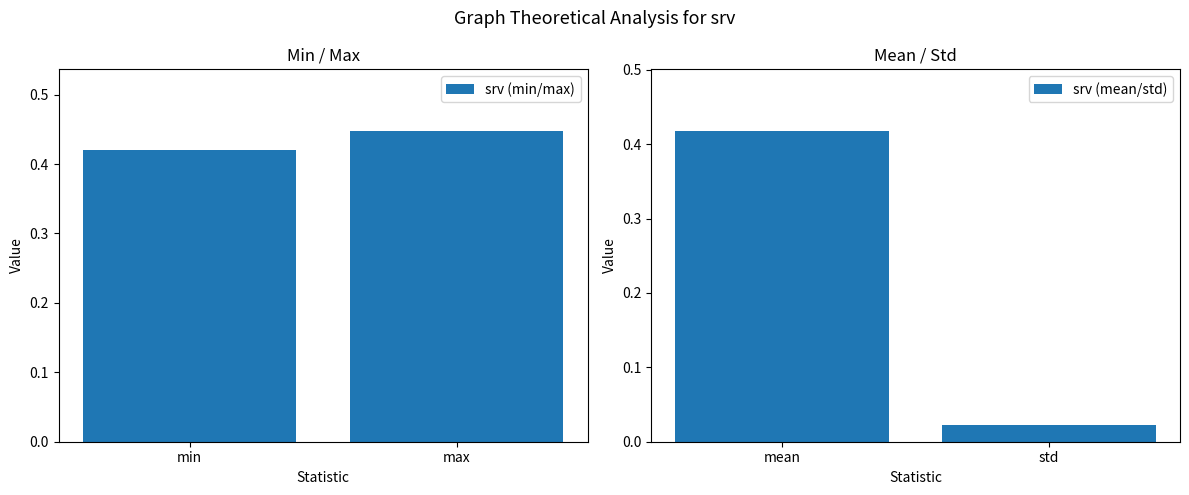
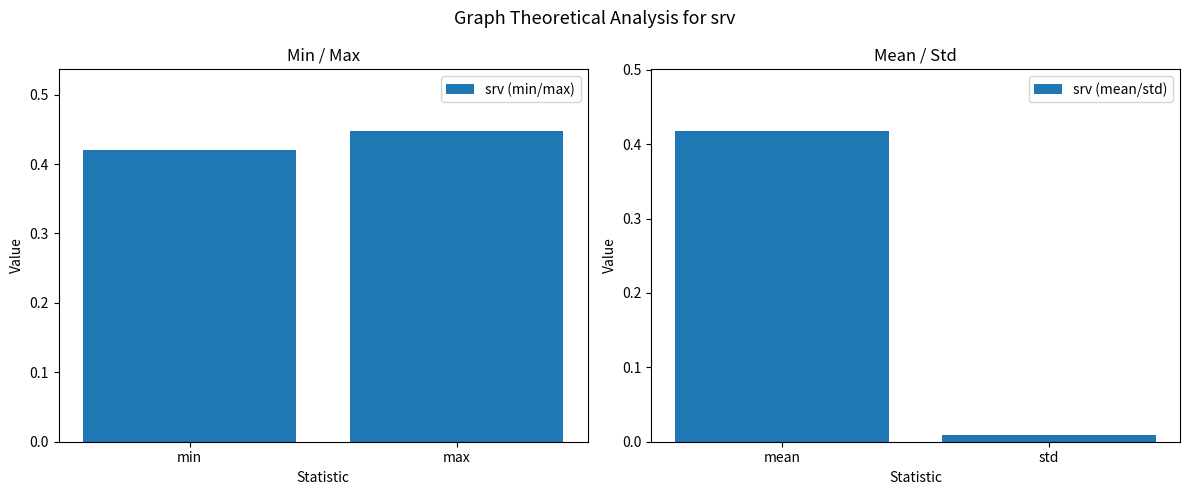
Mean / Std, std: 0.02 -> 0.01
